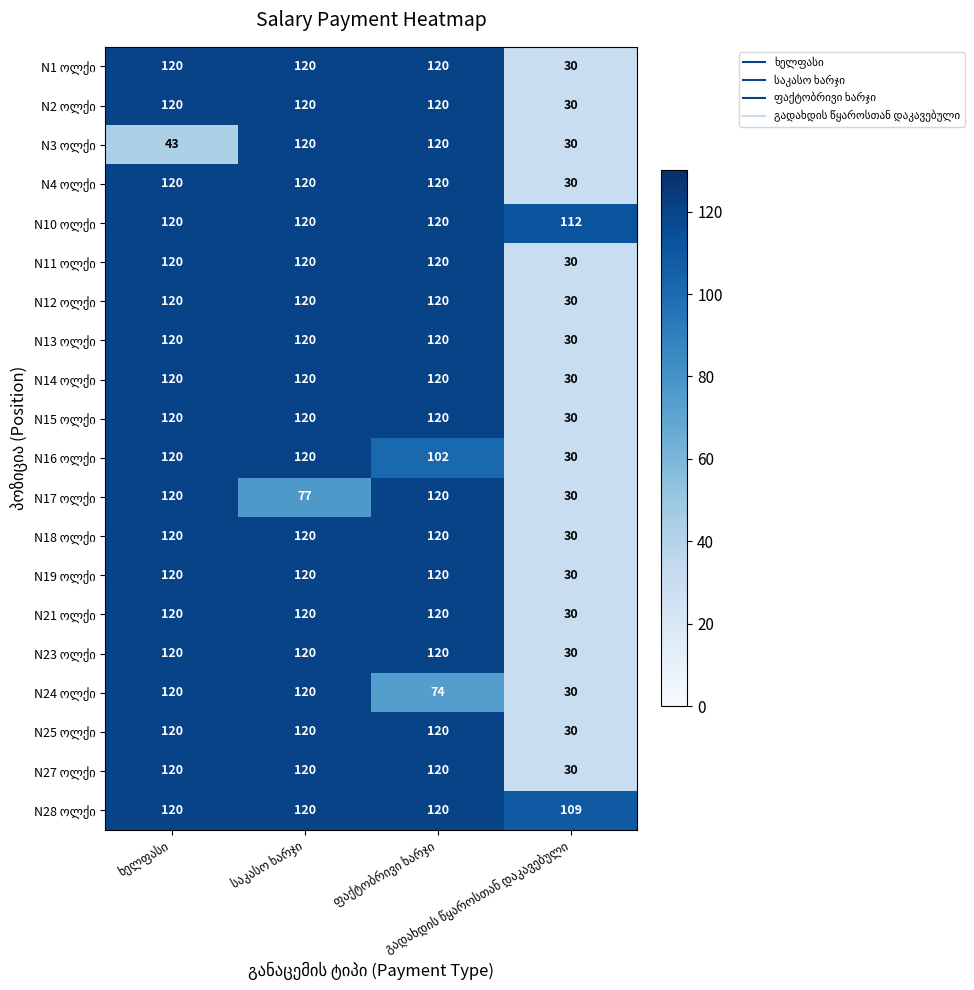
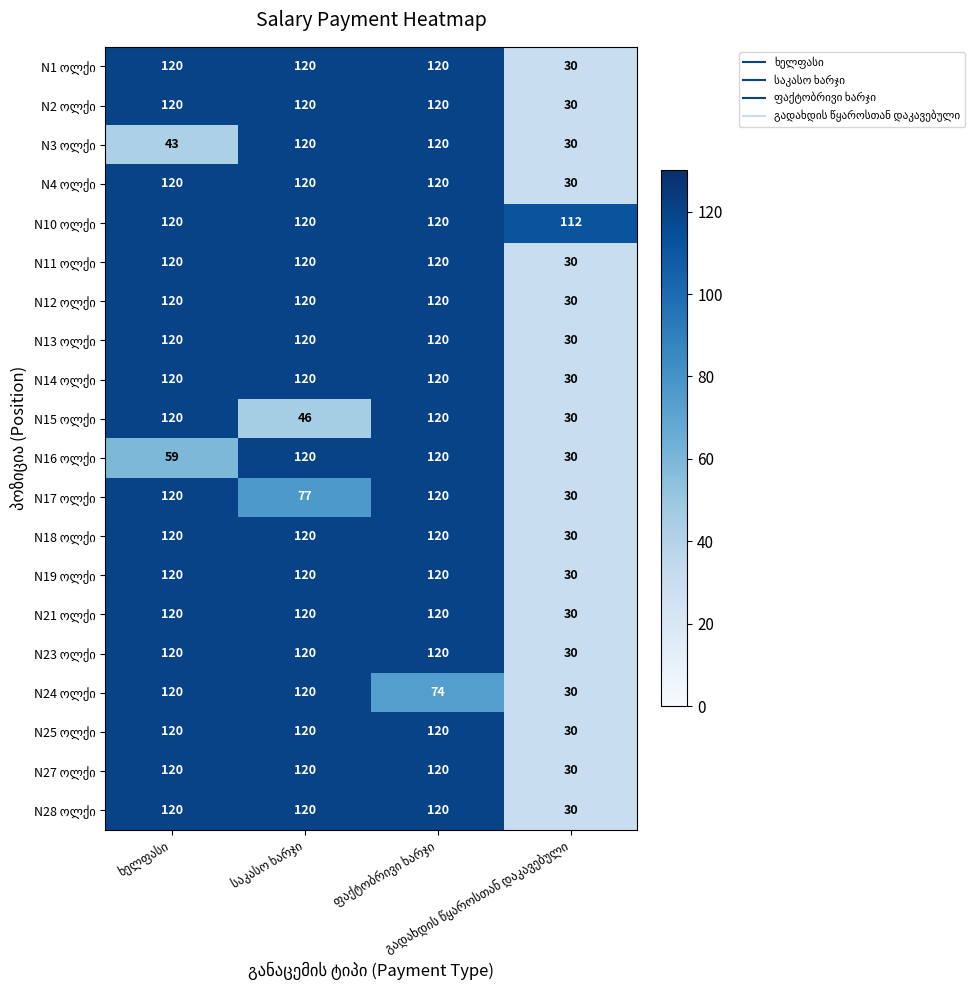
N15 ოლქი, საკასო ხარჯი: 120 -> 46
N16 ოლქი, ხელფასი: 120 -> 59
N16 ოლქი, ფაქტობრივი ხარჯი: 102 -> 120
N28 ოლქი, გადახდის წყაროსთან დაკავებული: 109 -> 30
